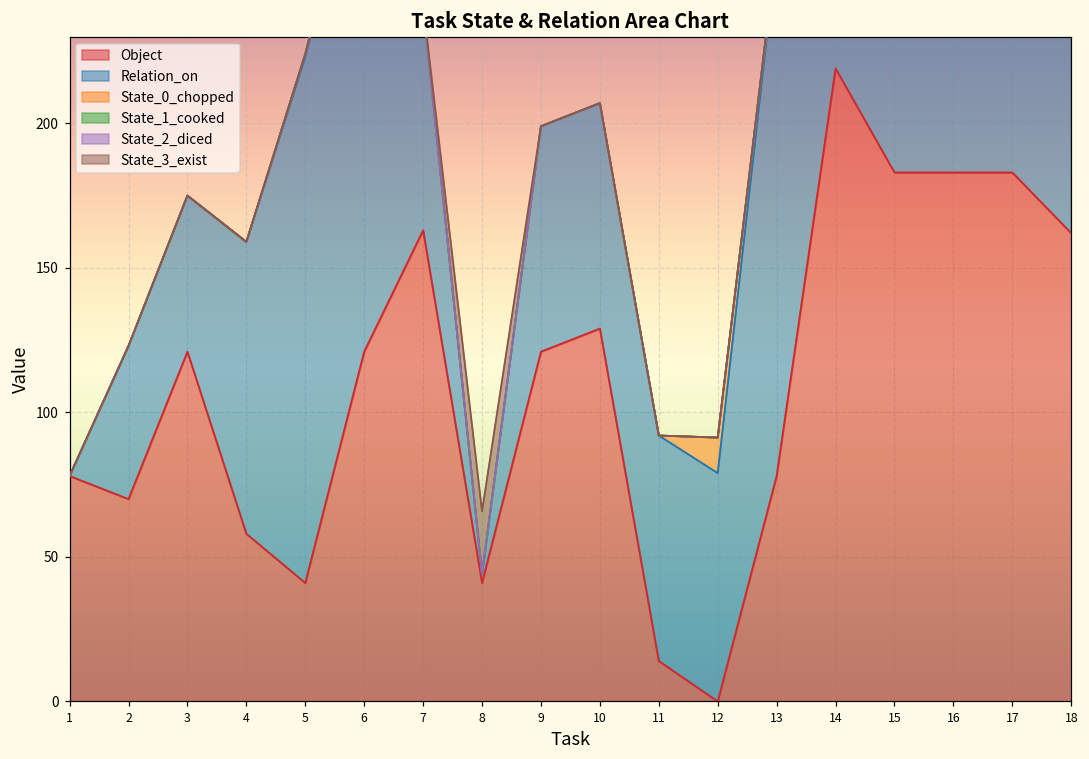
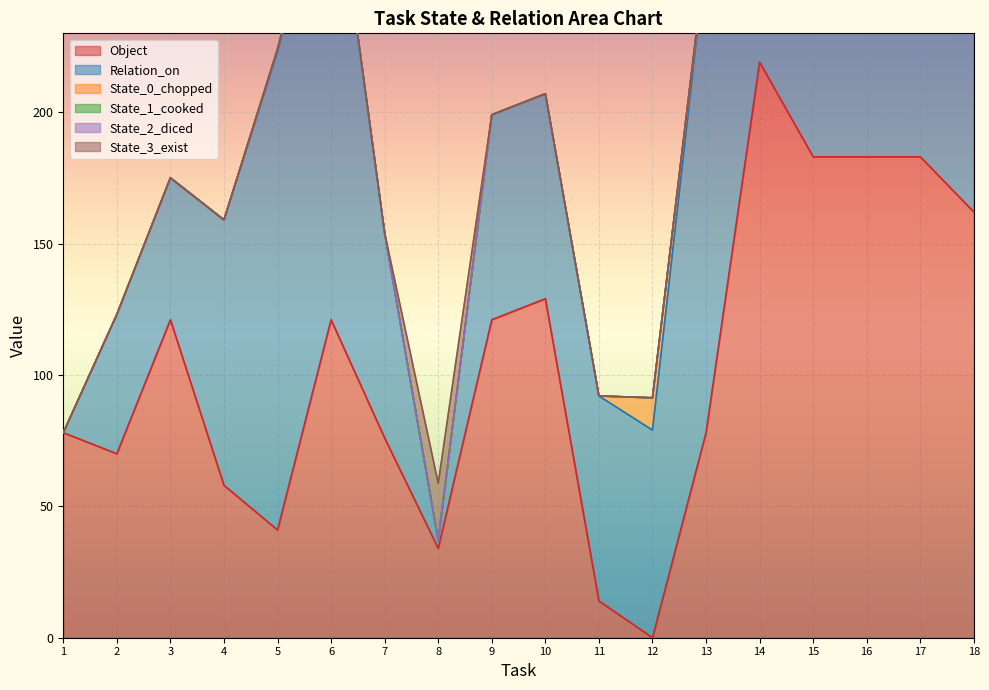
Object, 7: 163 -> 76
Object, 8: 41 -> 34
